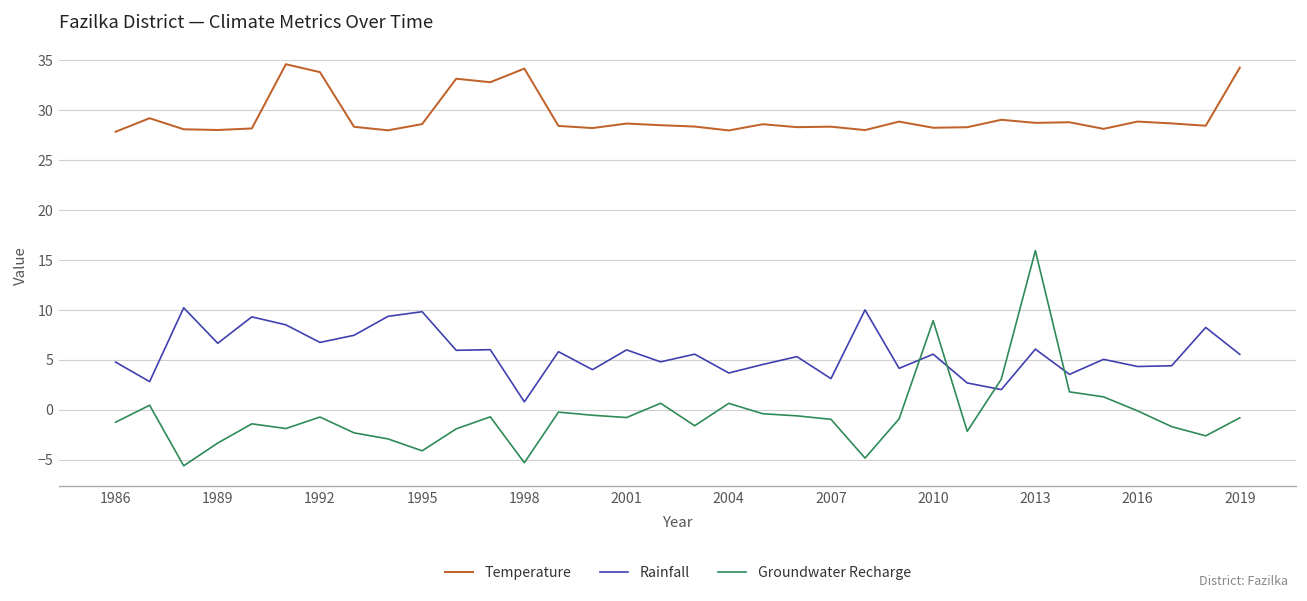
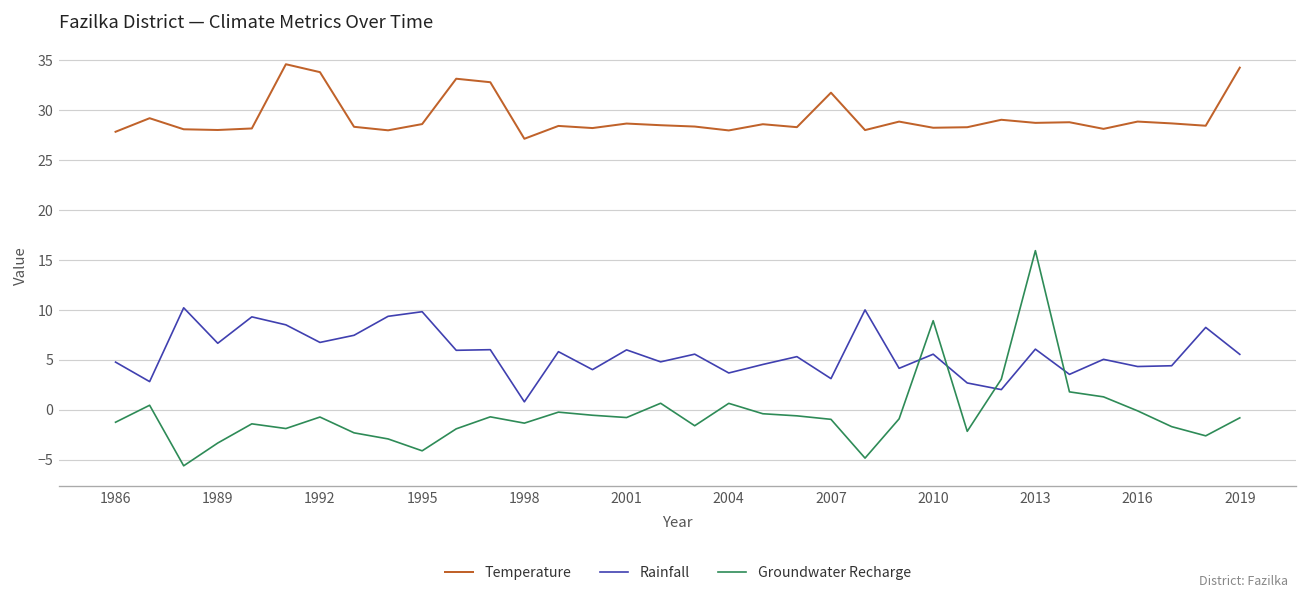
Temperature, 1998: 34 -> 27
Groundwater Recharge, 1998: -5 -> -1
Temperature, 2007: 28 -> 32
